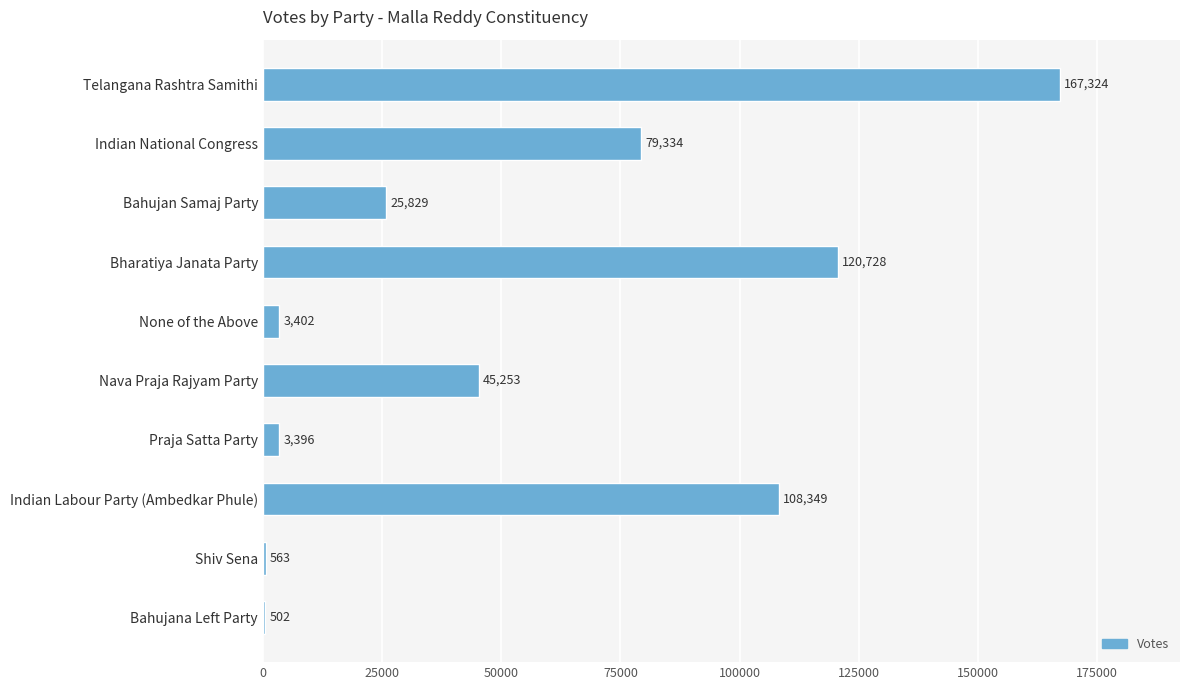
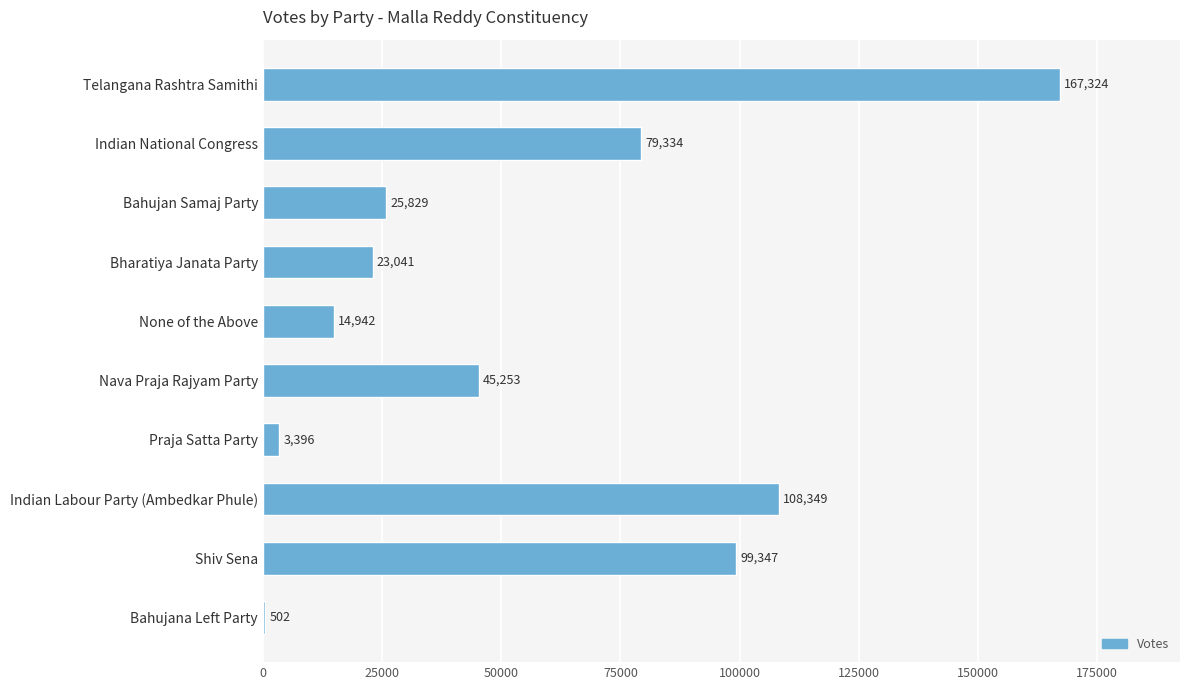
Bharatiya Janata Party: 120,728 -> 23,041
None of the Above: 3,402 -> 14,942
Shiv Sena: 563 -> 99,347
